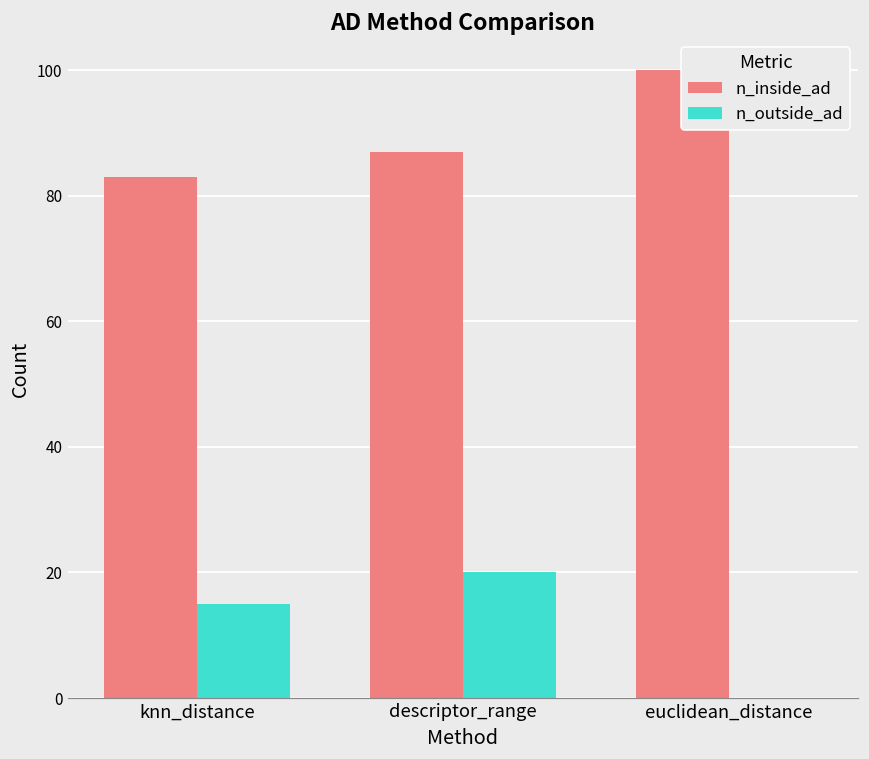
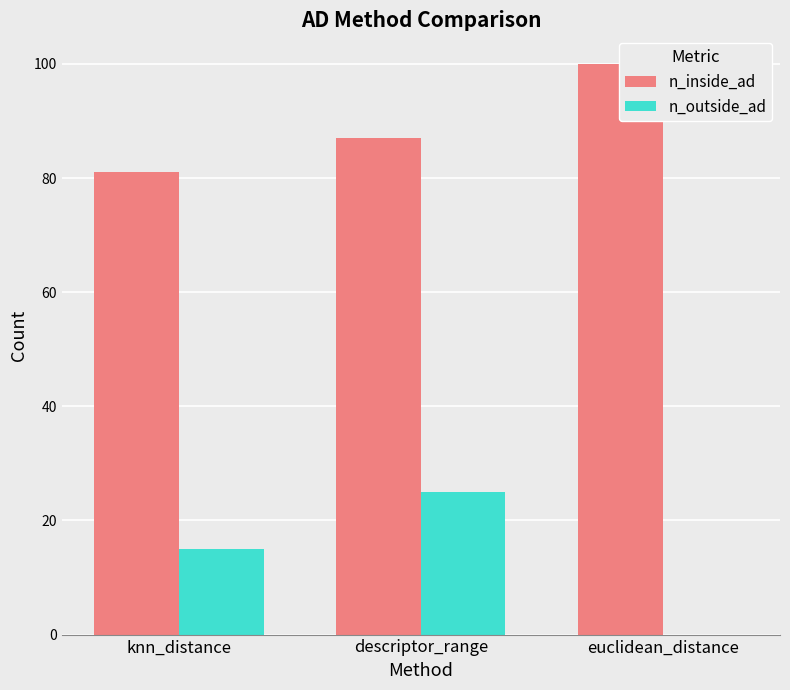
n_inside_ad, knn_distance: 83 -> 81
n_outside_ad, descriptor_range: 20 -> 25
